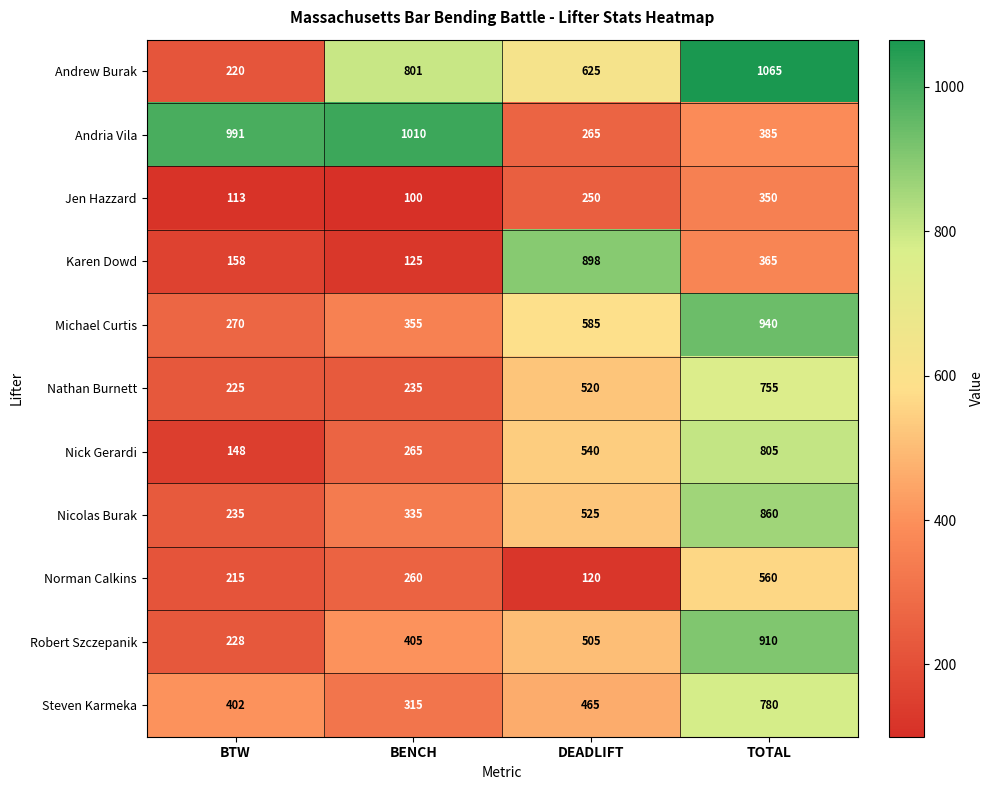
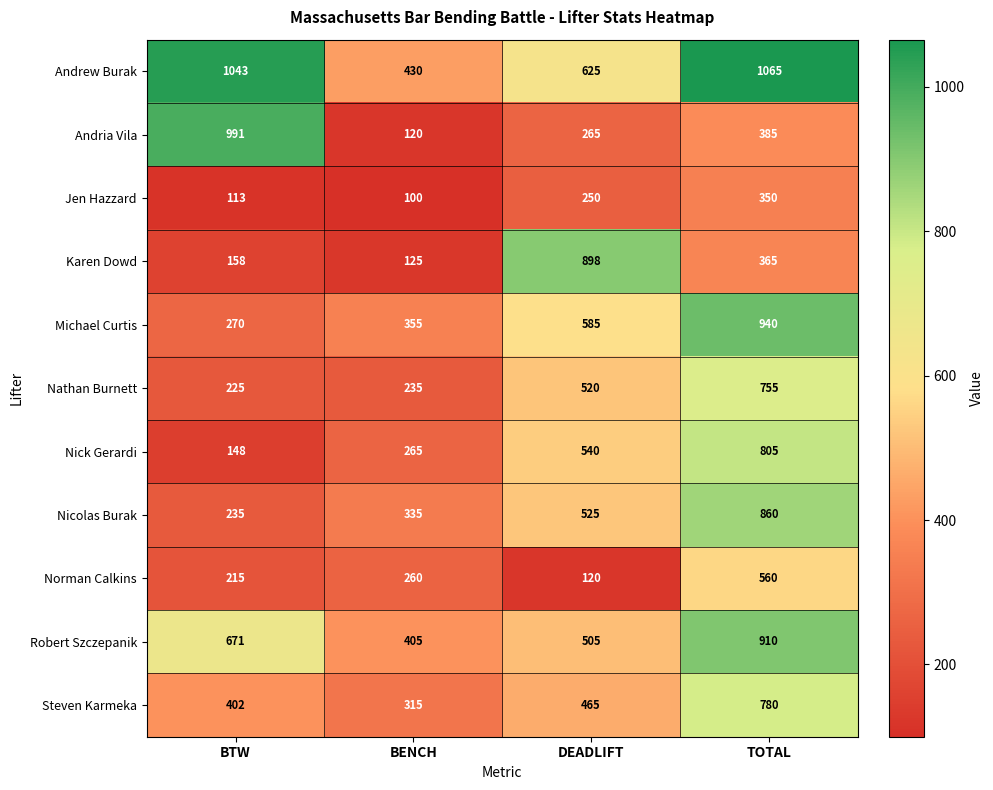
Andrew Burak, BTW: 220 -> 1043
Andrew Burak, BENCH: 801 -> 430
Andria Vila, BENCH: 1010 -> 120
Robert Szczepanik, BTW: 228 -> 671
